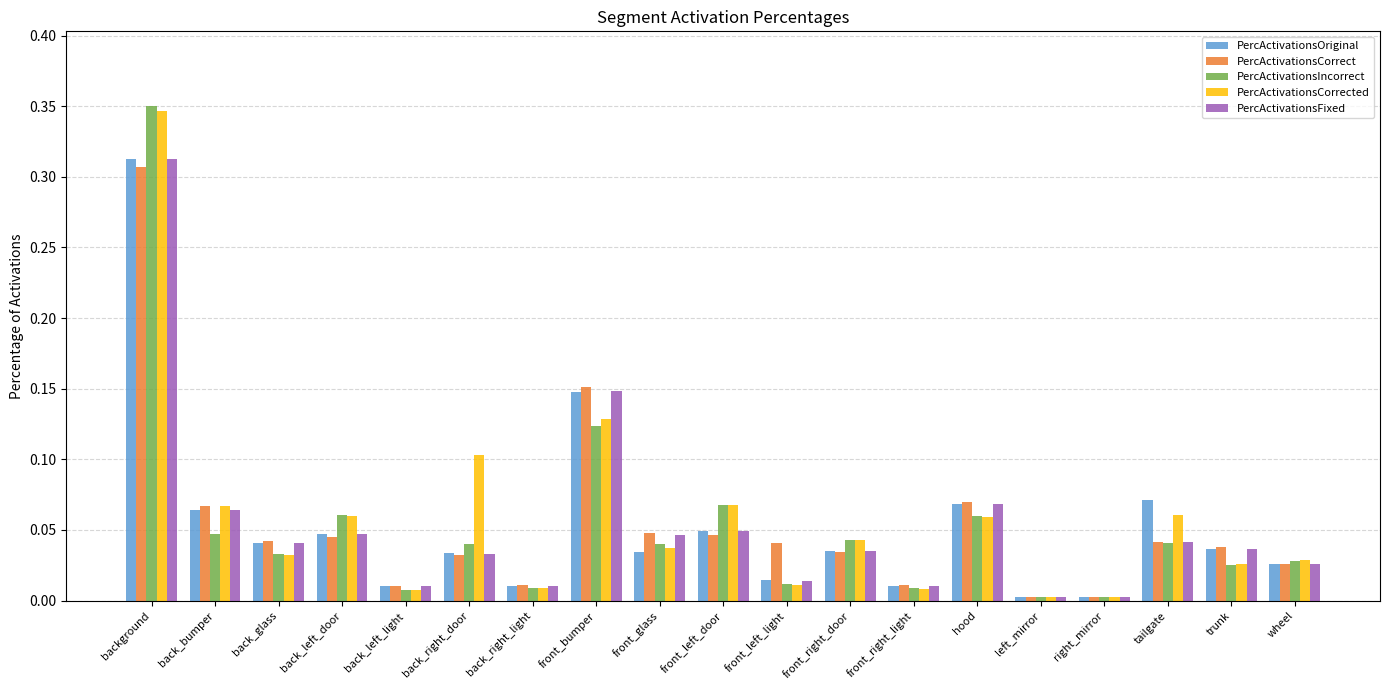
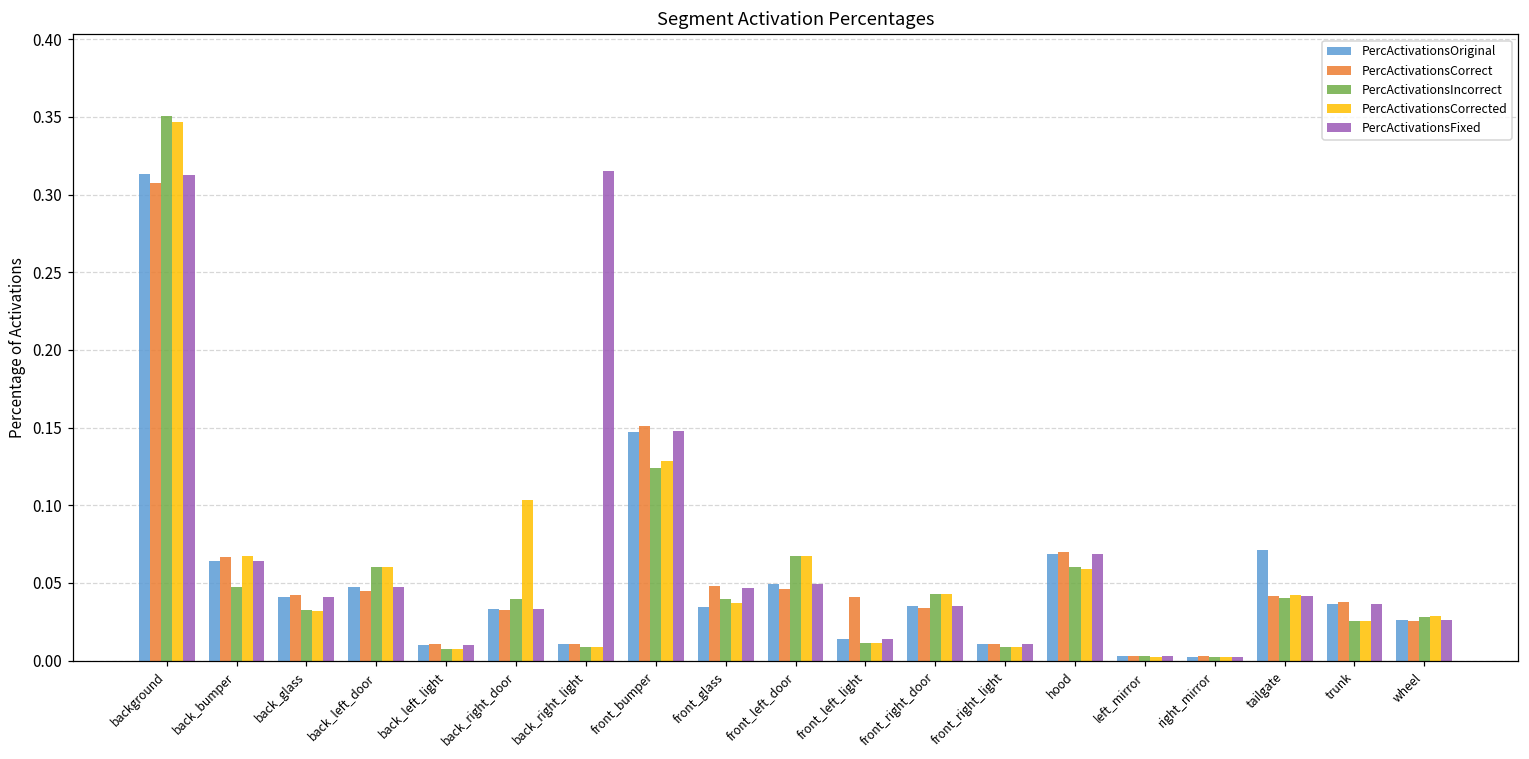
PercActivationsFixed, back_right_light: 0.010 -> 0.315
PercActivationsCorrected, tailgate: 0.061 -> 0.042
